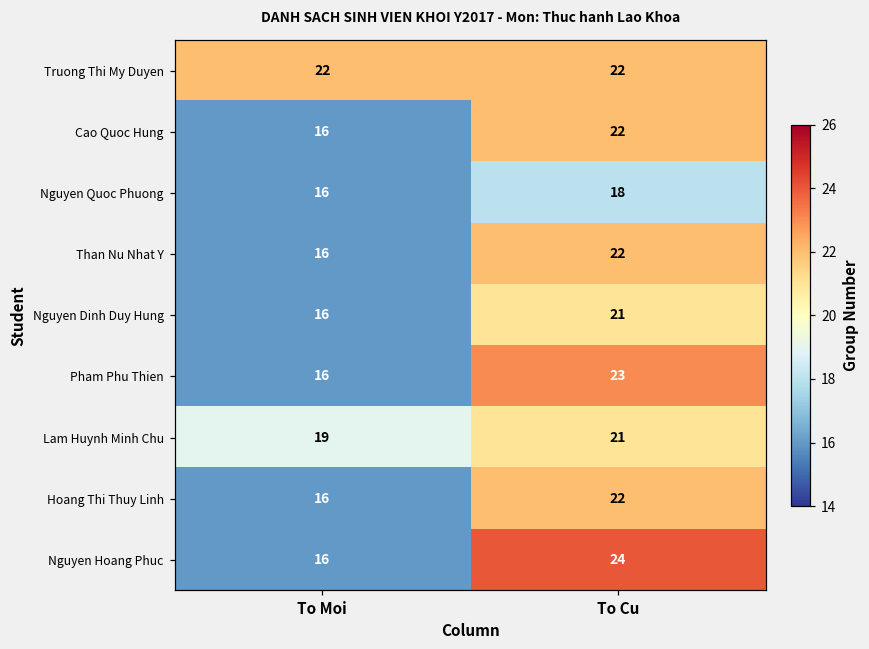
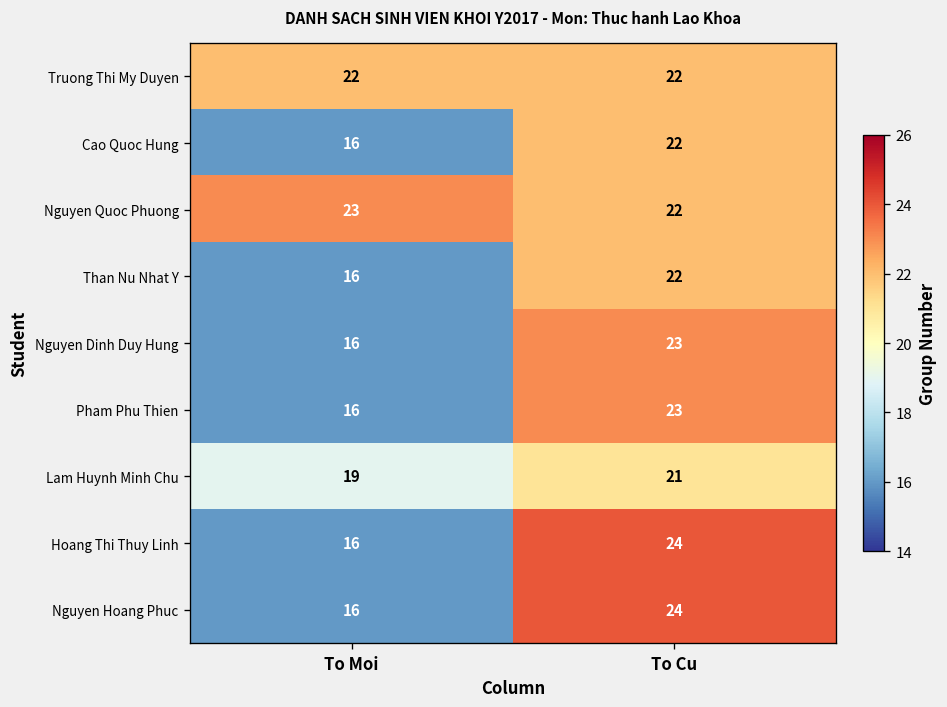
Nguyen Quoc Phuong, To Moi: 16 -> 23
Nguyen Quoc Phuong, To Cu: 18 -> 22
Nguyen Dinh Duy Hung, To Cu: 21 -> 23
Hoang Thi Thuy Linh, To Cu: 22 -> 24
